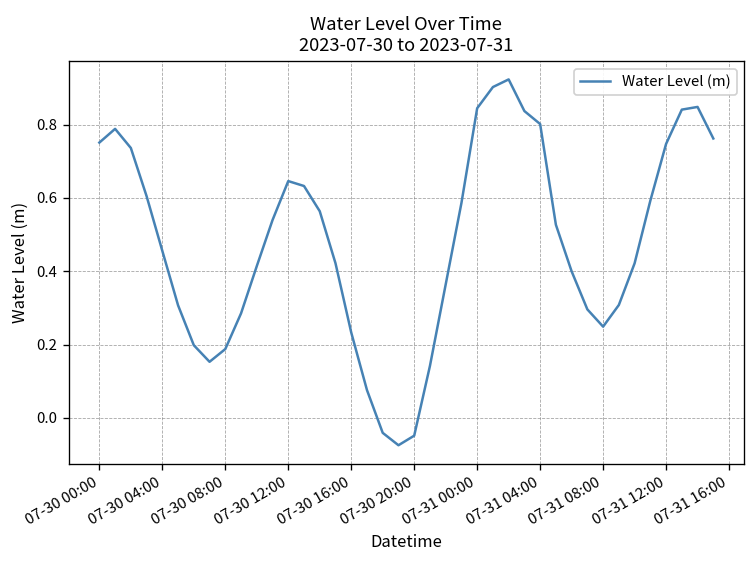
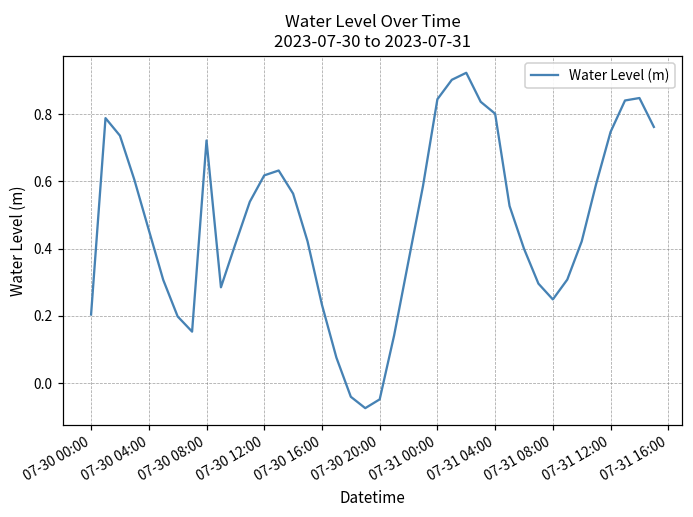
07-30 00:00: 0.75 -> 0.20
07-30 08:00: 0.19 -> 0.72
07-30 12:00: 0.65 -> 0.62
